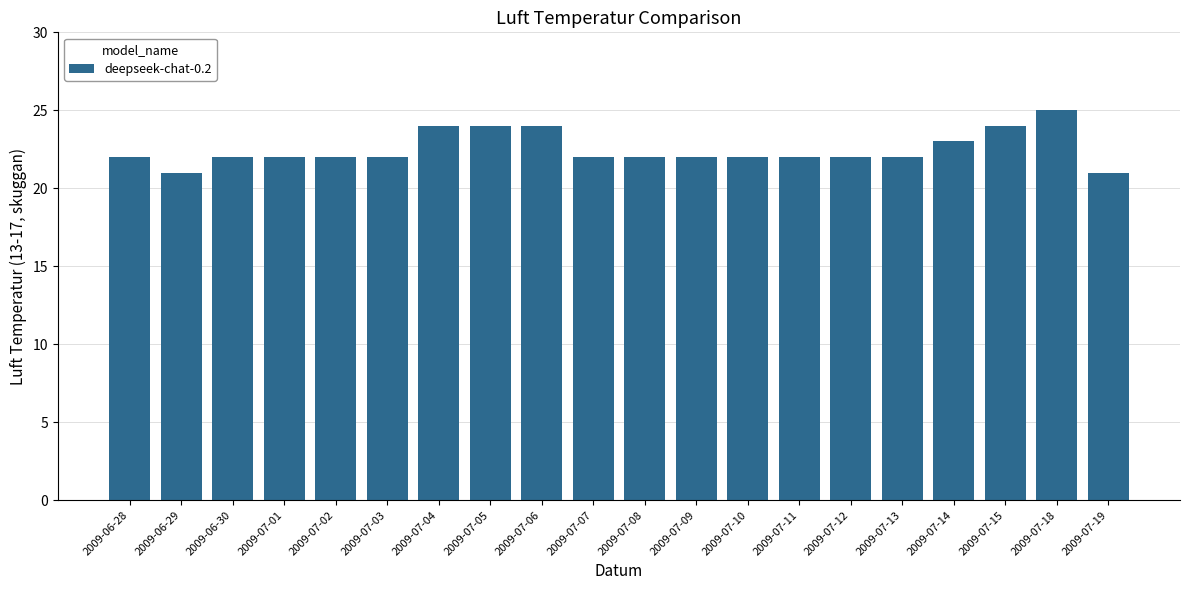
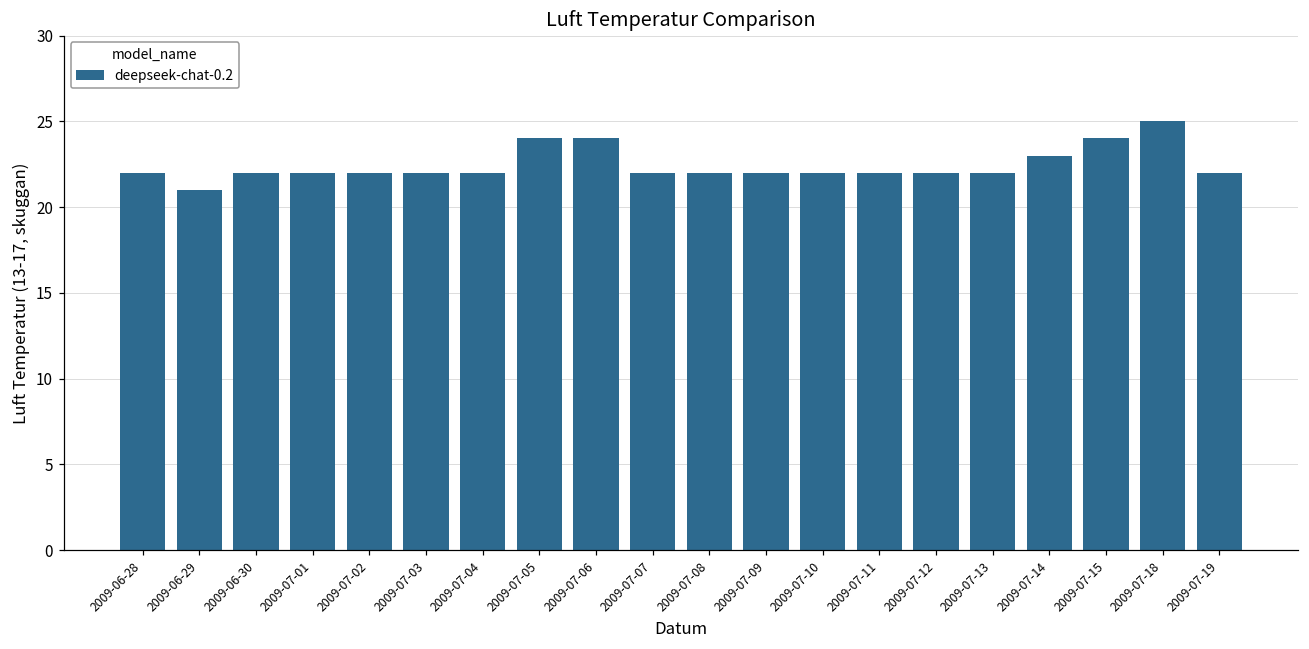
2009-07-04: 24 -> 22
2009-07-19: 21 -> 22
